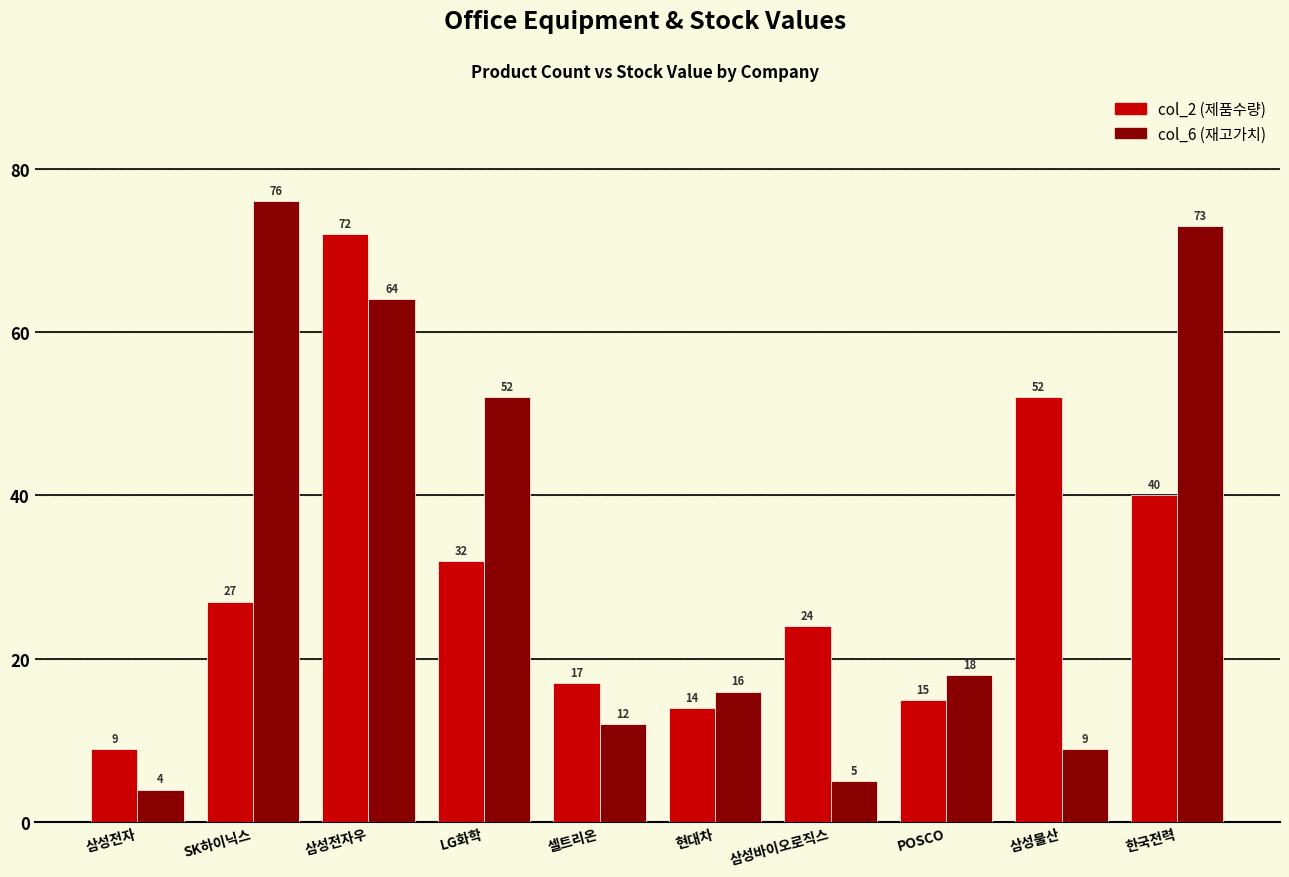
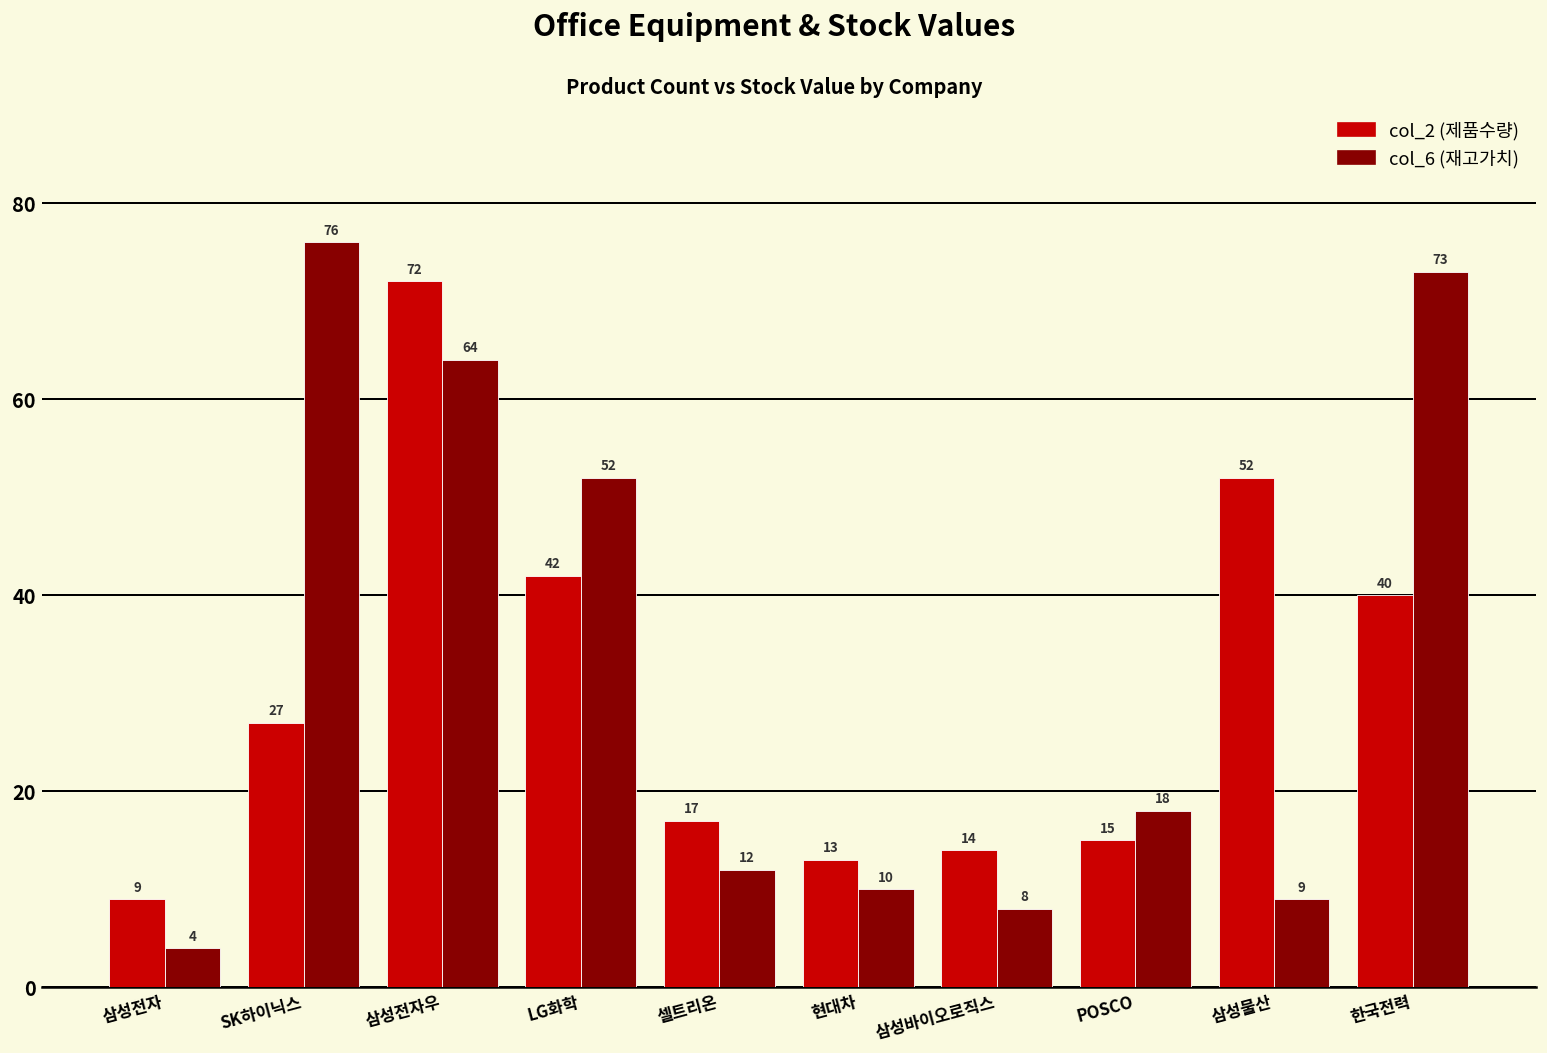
col_2 (제품수량), LG화학: 32 -> 42
col_2 (제품수량), 현대차: 14 -> 13
col_6 (재고가치), 현대차: 16 -> 10
col_2 (제품수량), 삼성바이오로직스: 24 -> 14
col_6 (재고가치), 삼성바이오로직스: 5 -> 8
